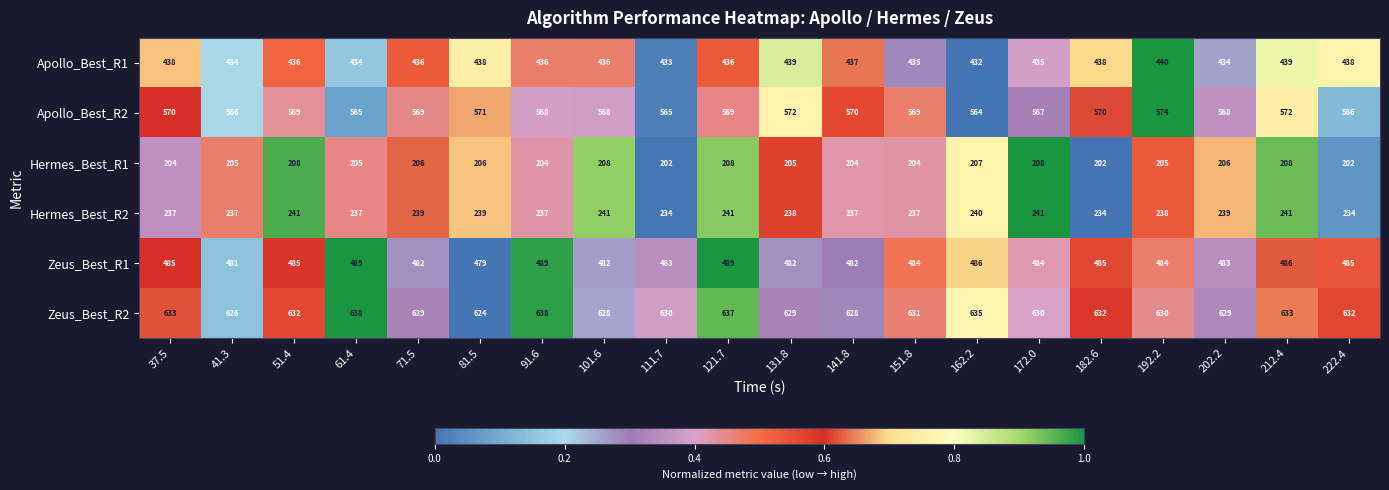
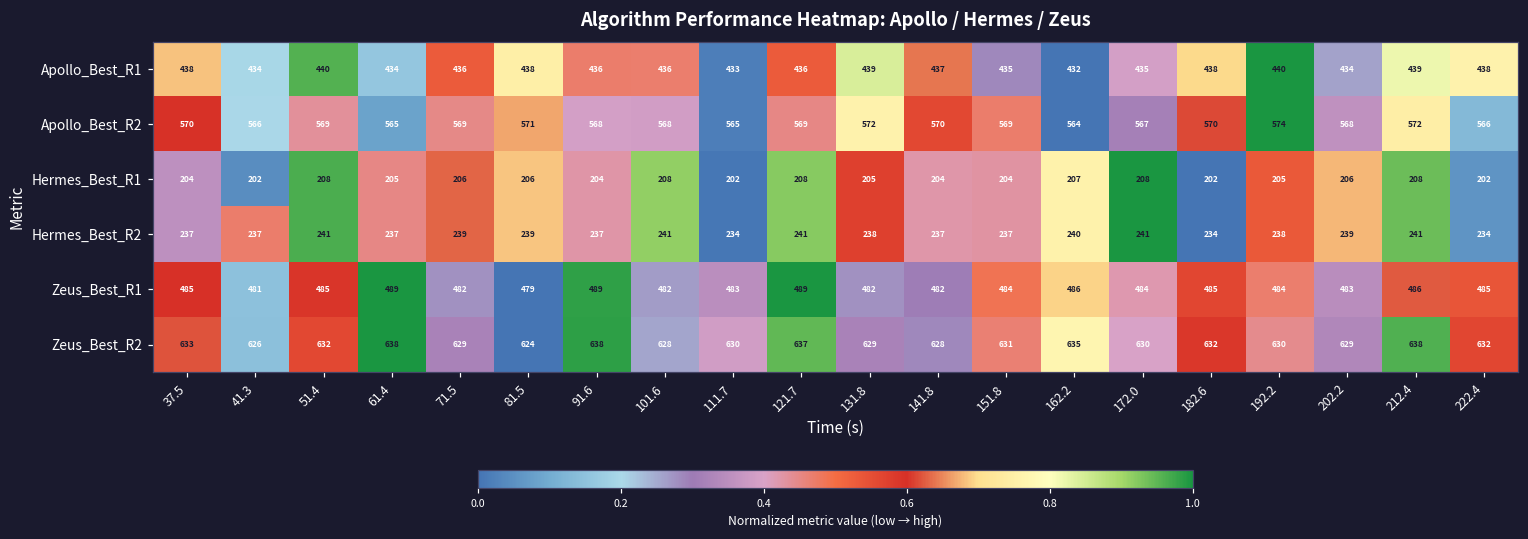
Apollo_Best_R1, 51.4: 436 -> 440
Hermes_Best_R1, 41.3: 205 -> 202
Zeus_Best_R2, 212.4: 633 -> 638
